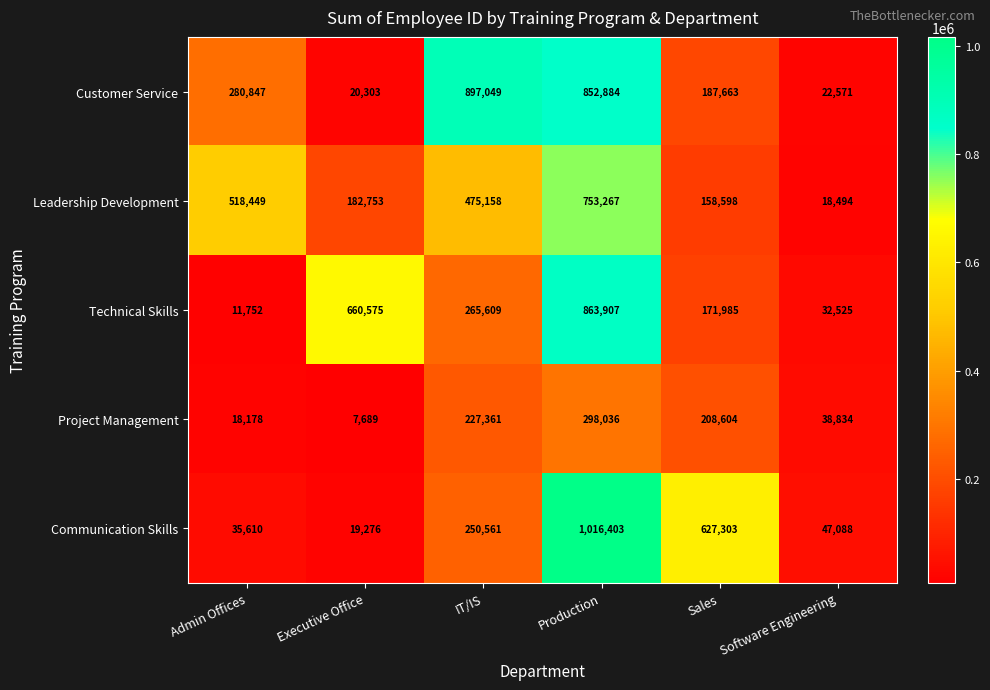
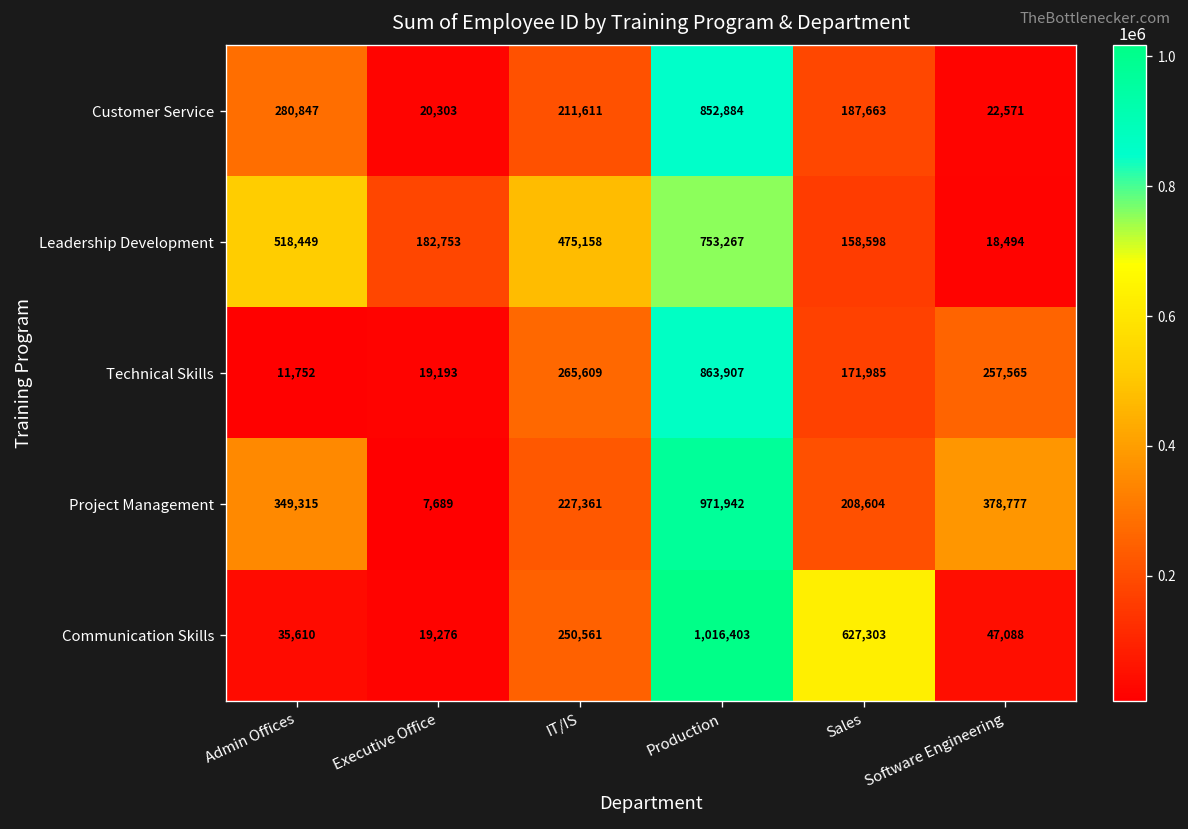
Customer Service, IT/IS: 897,049 -> 211,611
Technical Skills, Executive Office: 660,575 -> 19,193
Technical Skills, Software Engineering: 32,525 -> 257,565
Project Management, Admin Offices: 18,178 -> 349,315
Project Management, Production: 298,036 -> 971,942
Project Management, Software Engineering: 38,834 -> 378,777
